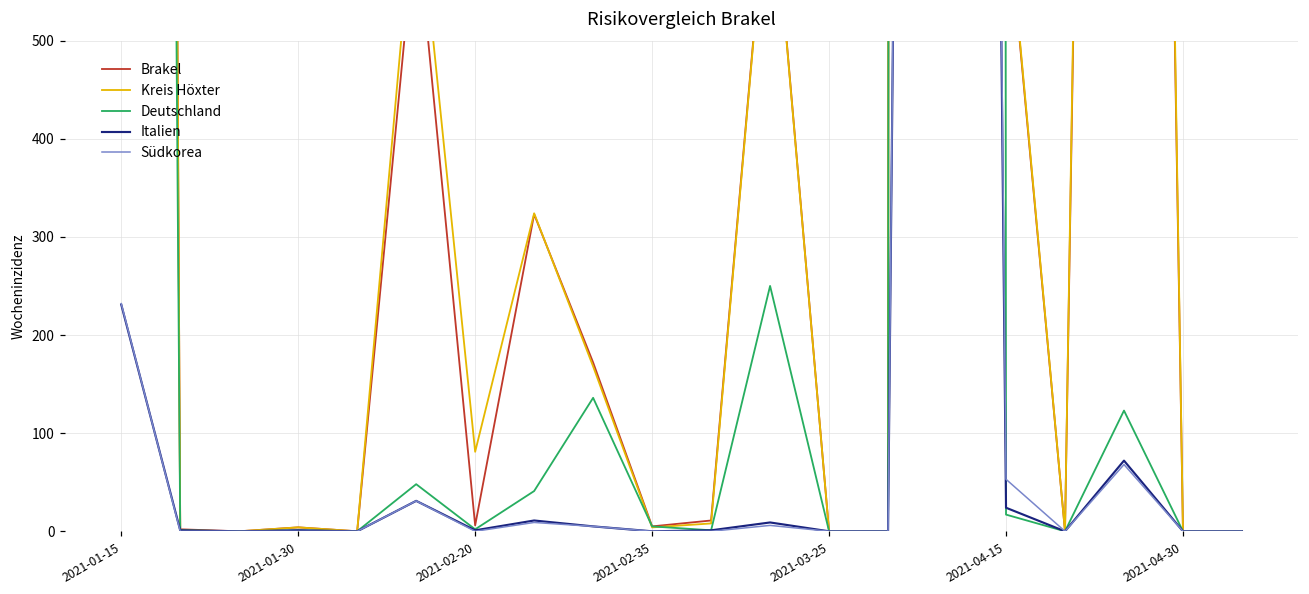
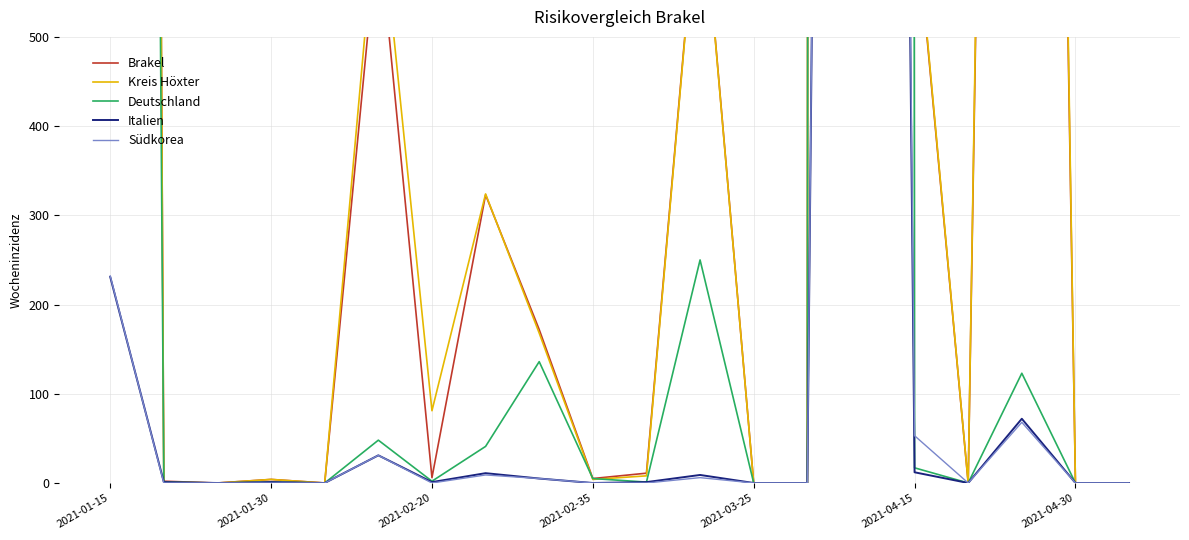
Italien, 2021-04-15: 20 -> 10
